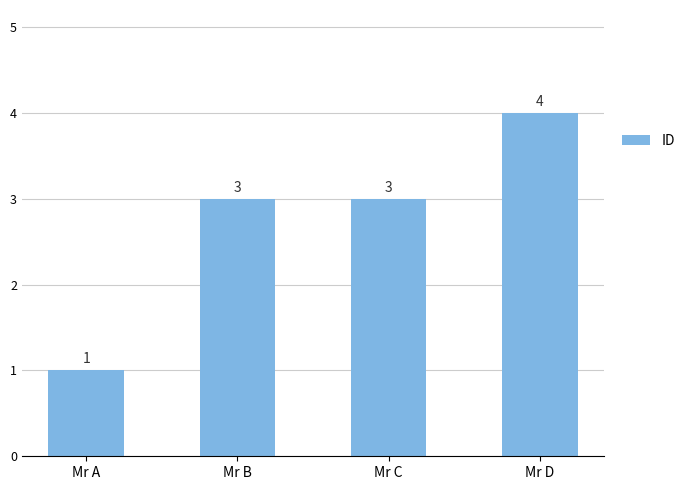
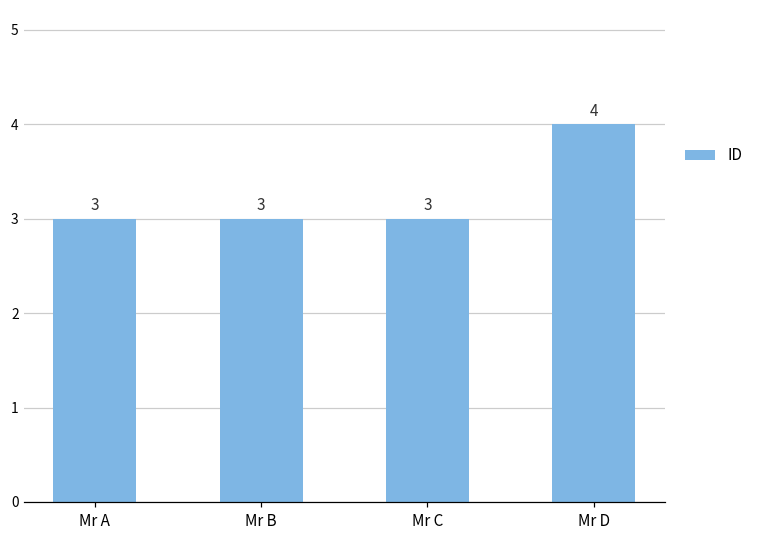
Mr A: 1 -> 3
